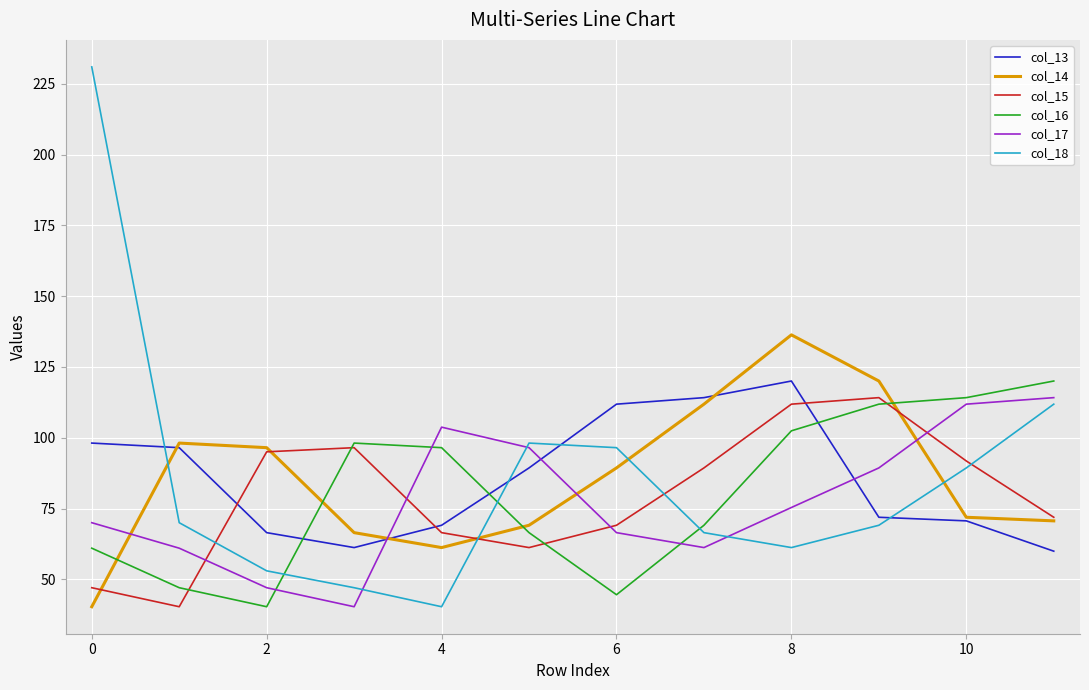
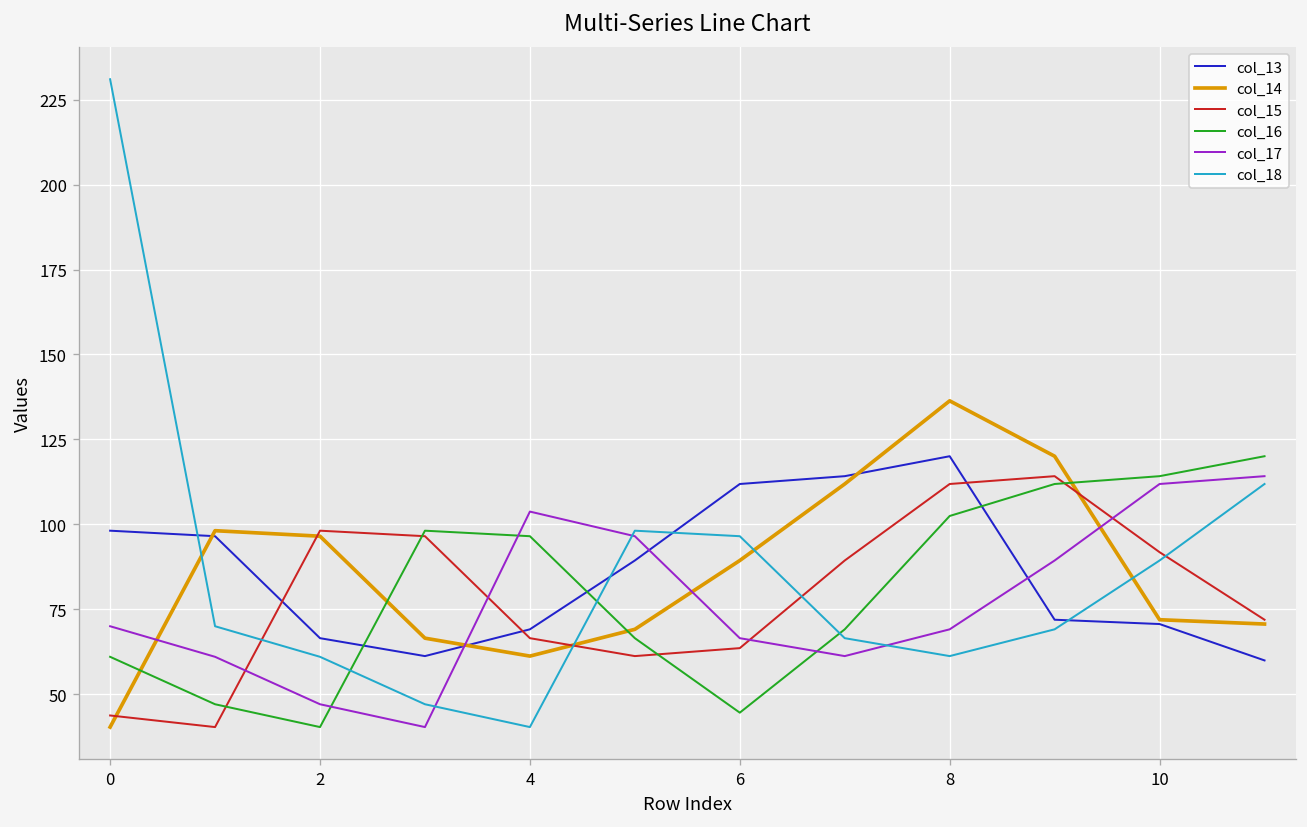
col_15, 0: 47 -> 44
col_15, 2: 95 -> 98
col_18, 2: 53 -> 61
col_15, 6: 69 -> 64
col_17, 8: 75 -> 69
